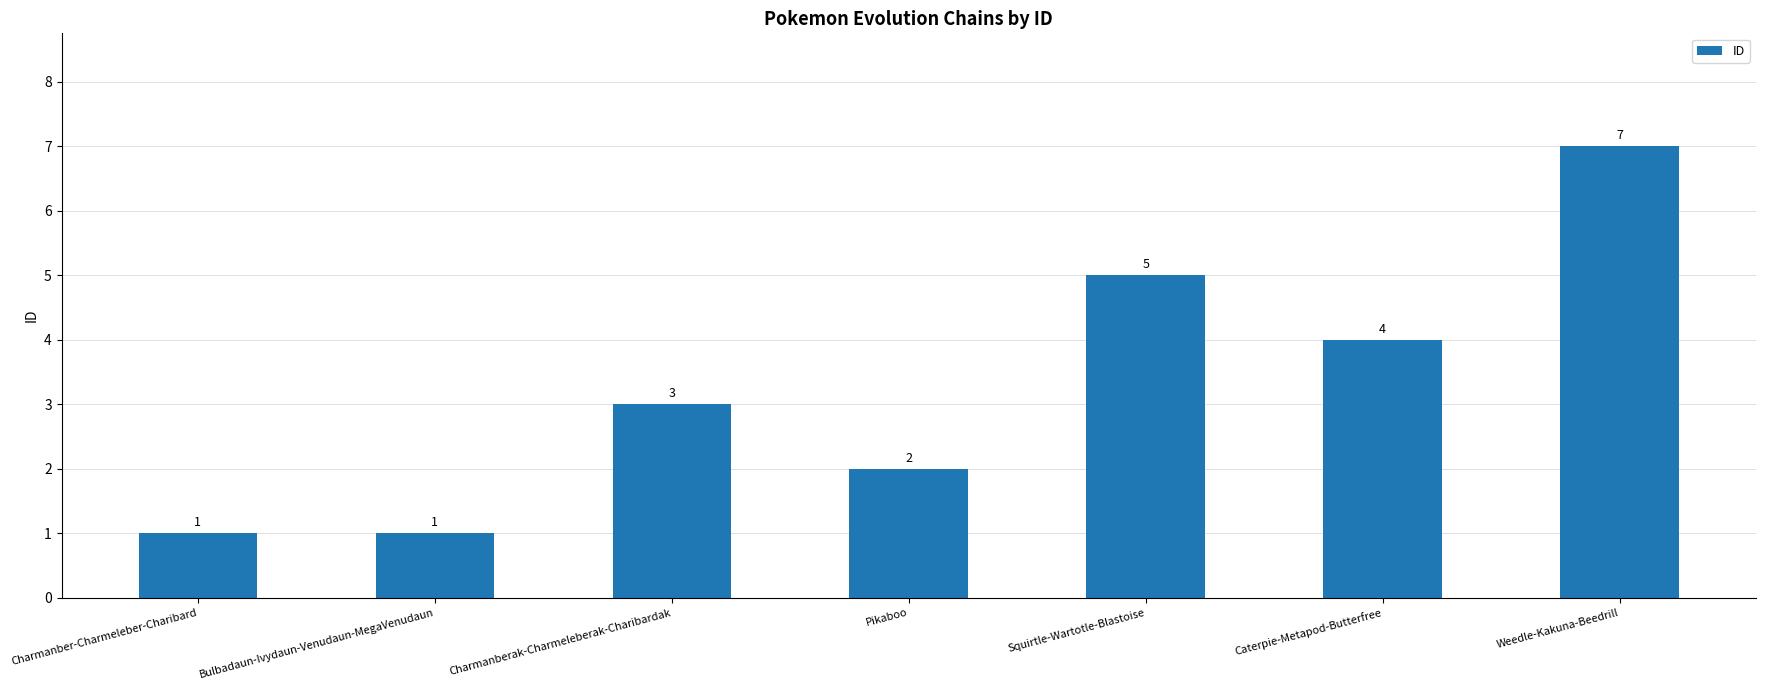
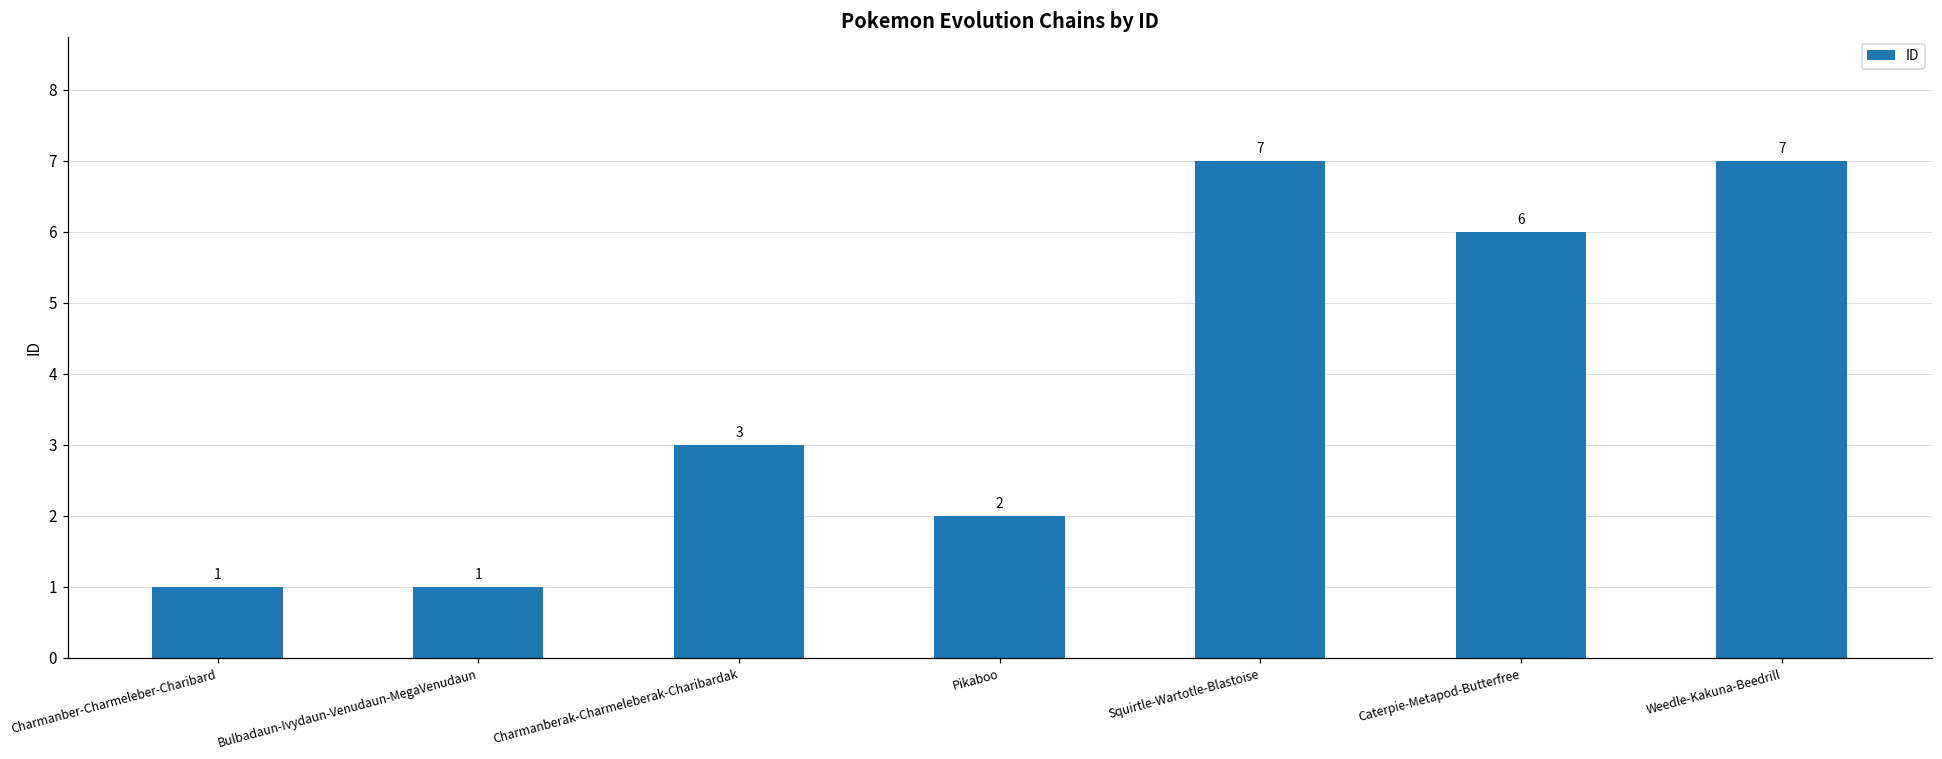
Squirtle-Wartotle-Blastoise: 5 -> 7
Caterpie-Metapod-Butterfree: 4 -> 6
